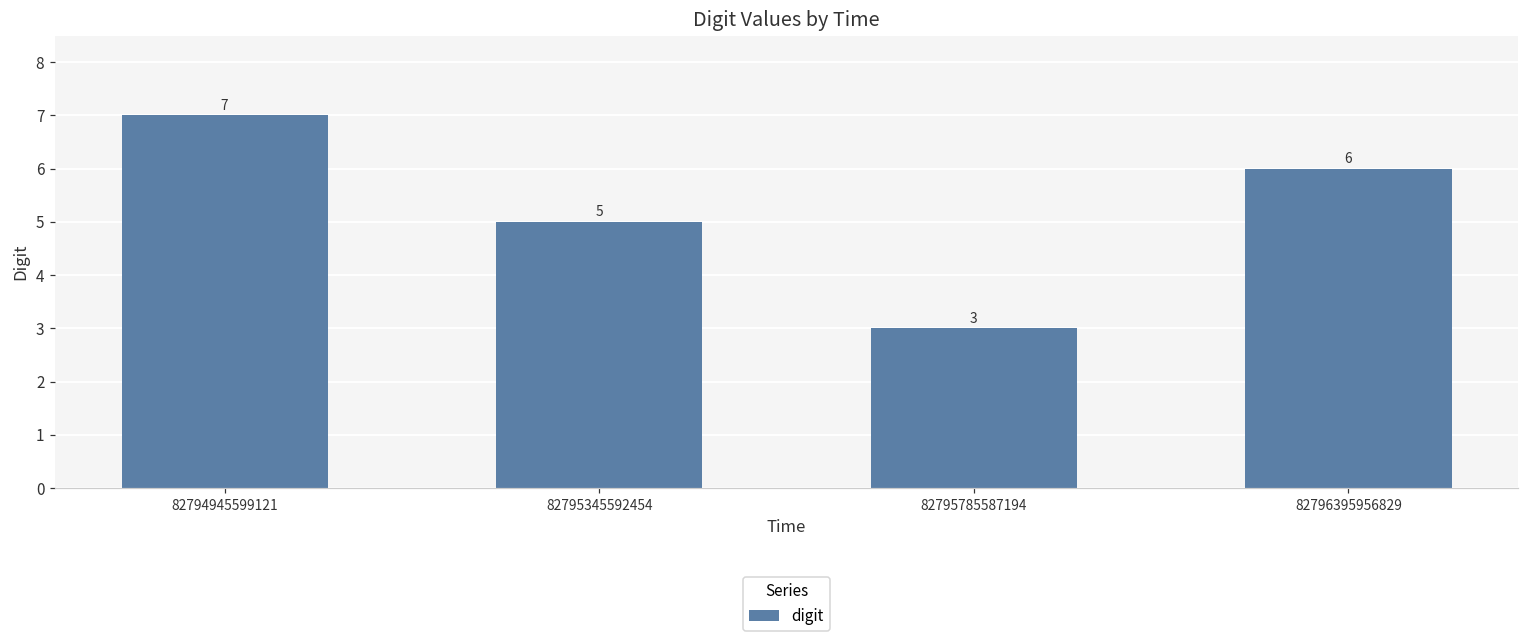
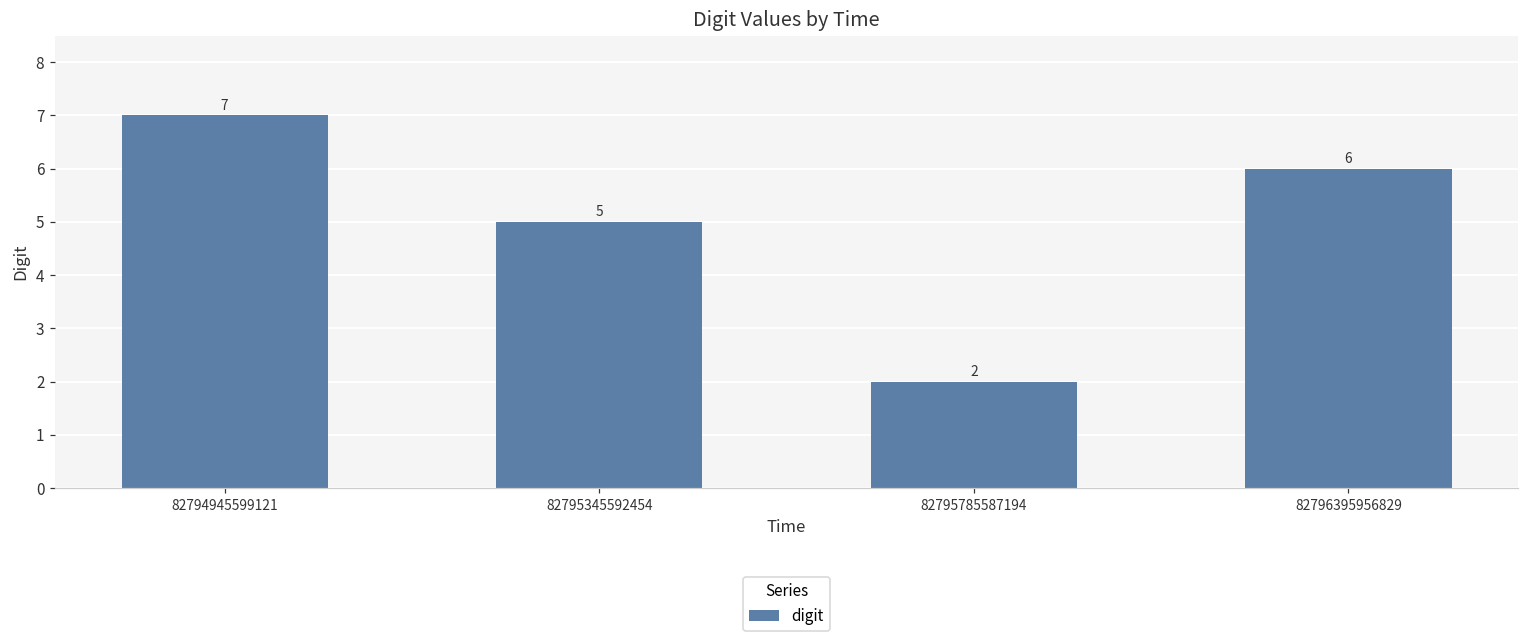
82795785587194: 3 -> 2
